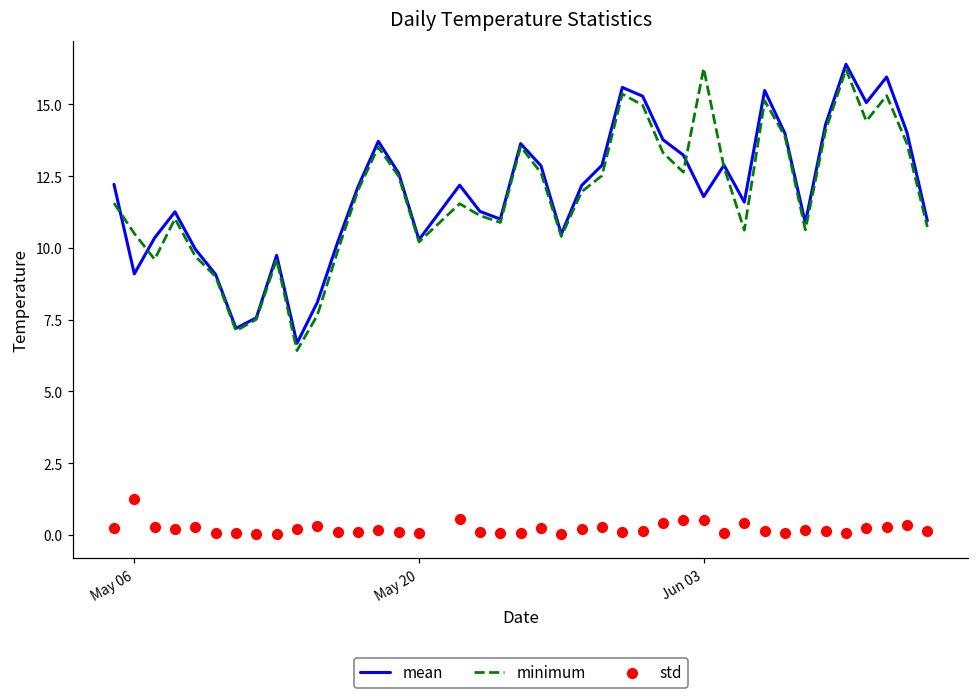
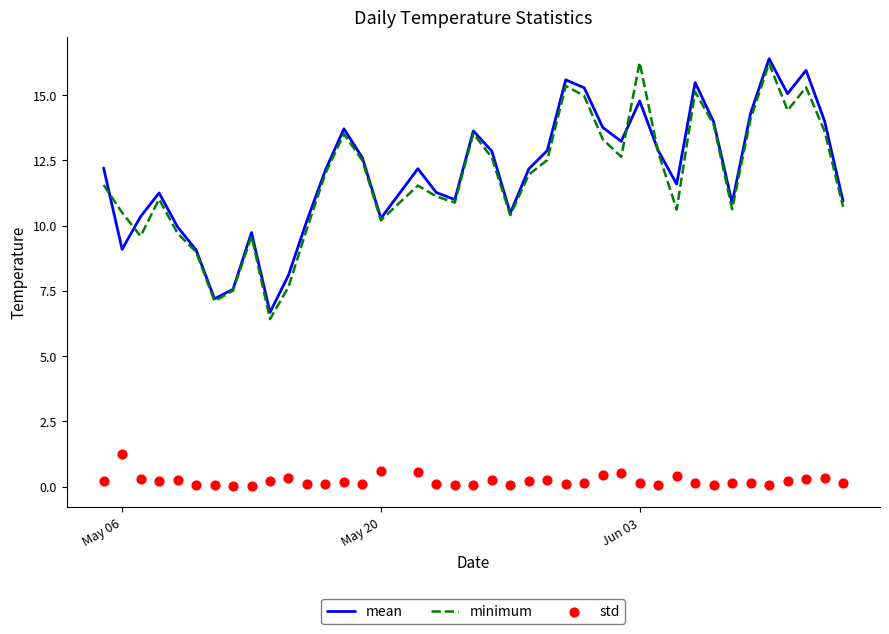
std, May 20: 0.1 -> 0.6
mean, Jun 03: 11.8 -> 14.8
std, Jun 03: 0.5 -> 0.1
